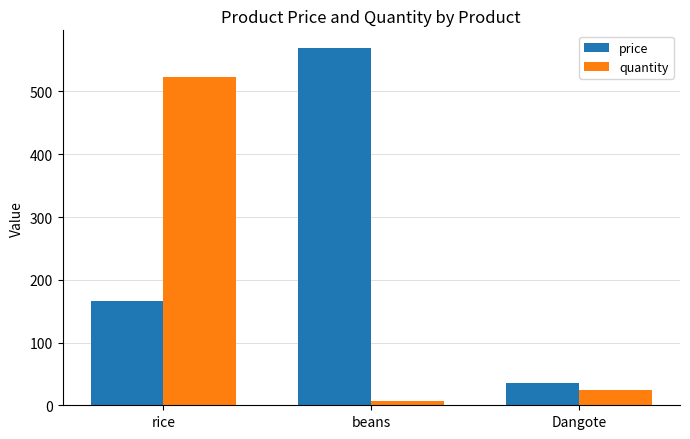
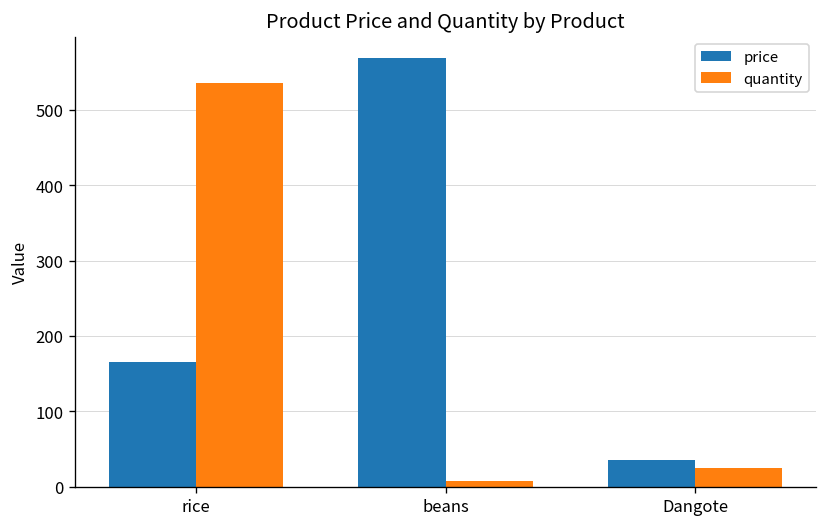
quantity, rice: 520 -> 540
